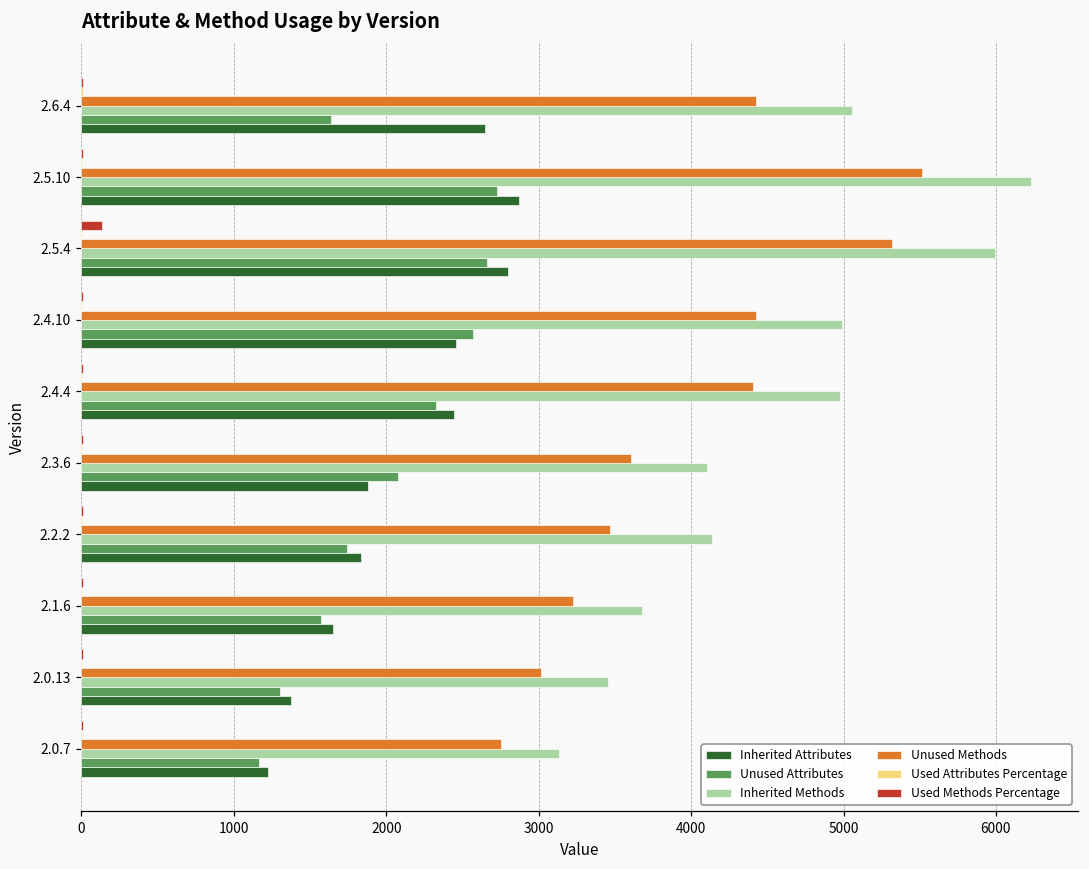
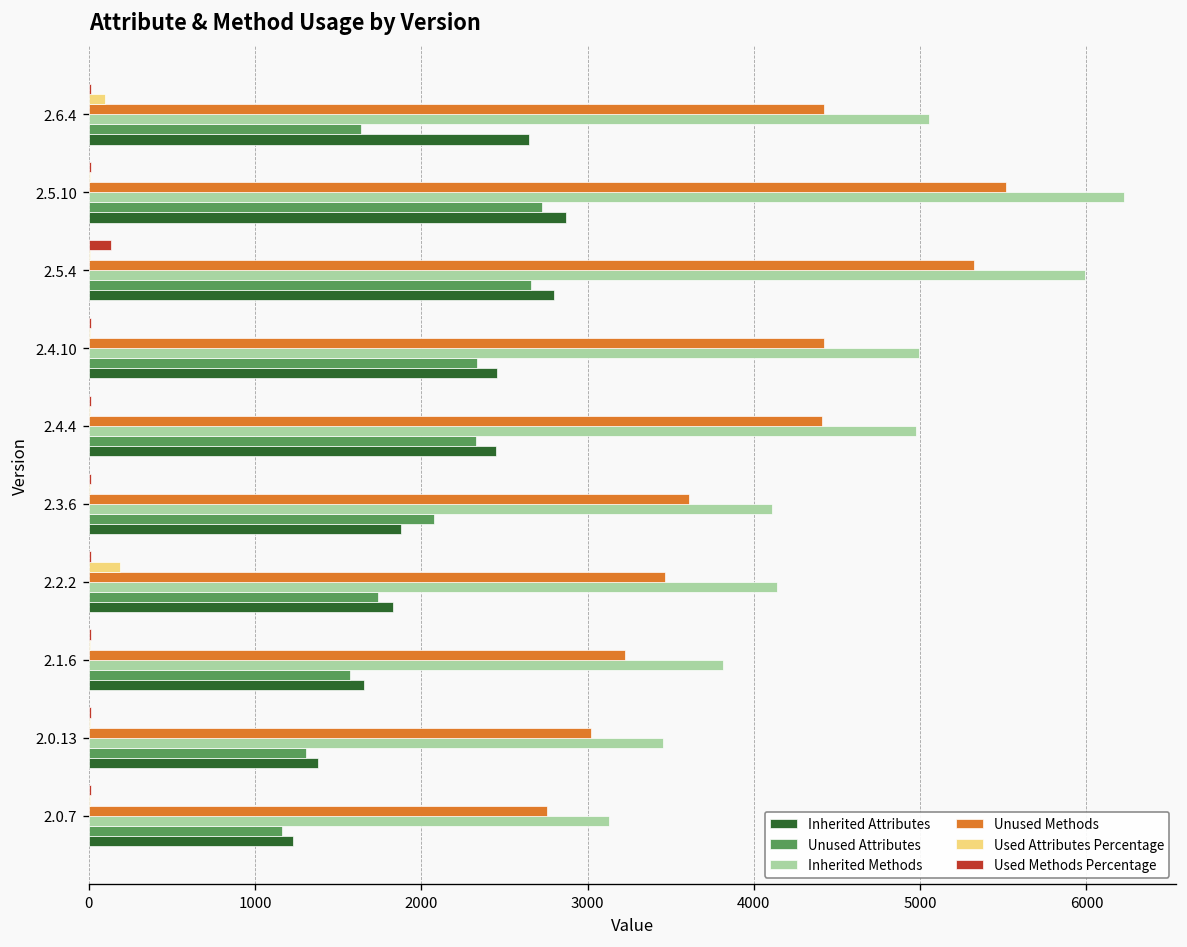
Used Attributes Percentage, 2.6.4: 10 -> 100
Unused Attributes, 2.4.10: 2570 -> 2330
Used Attributes Percentage, 2.2.2: 10 -> 190
Inherited Methods, 2.1.6: 3680 -> 3810
